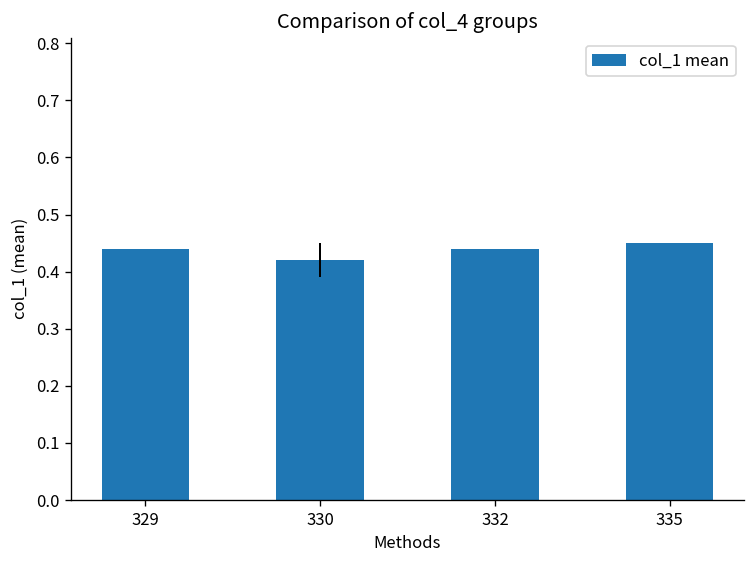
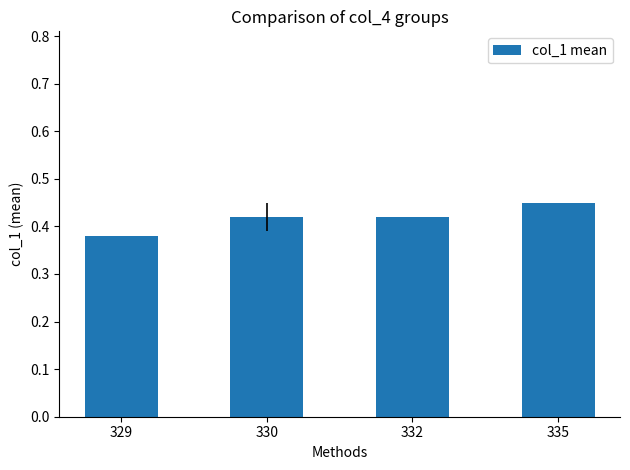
329: 0.44 -> 0.38
332: 0.44 -> 0.42
